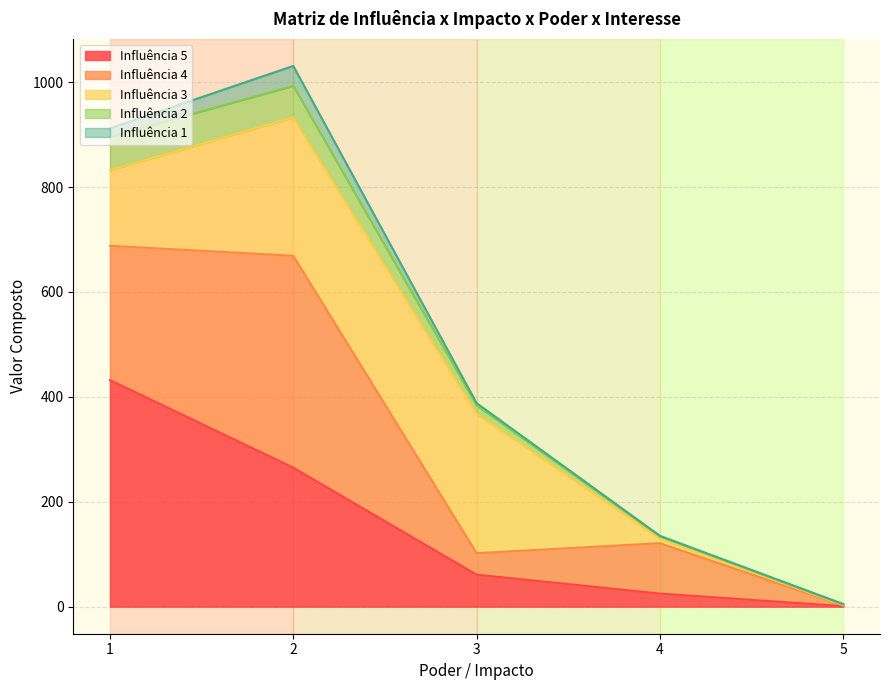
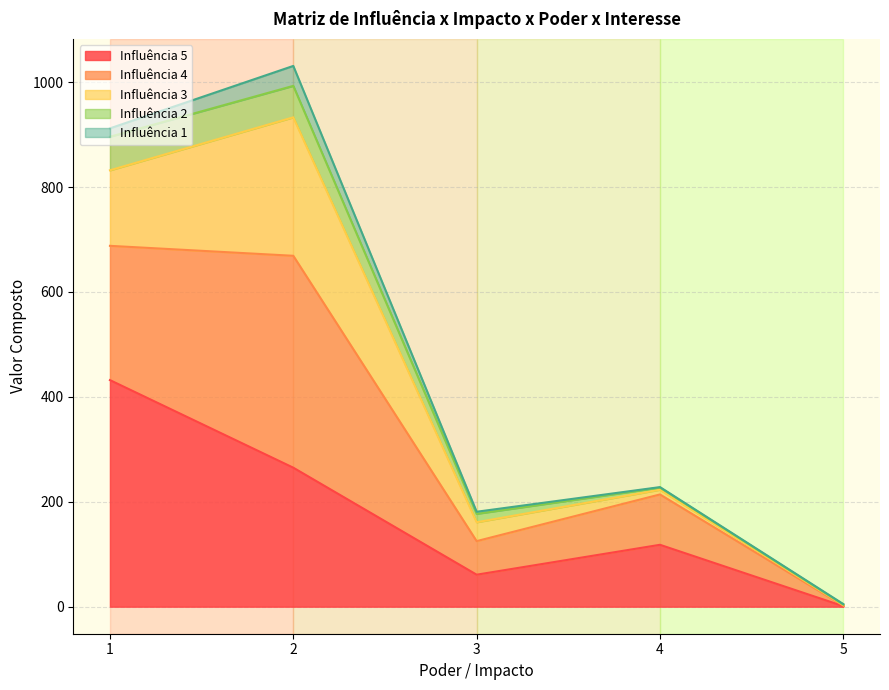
Influência 4, 3: 40 -> 60
Influência 3, 3: 270 -> 40
Influência 5, 4: 30 -> 120
